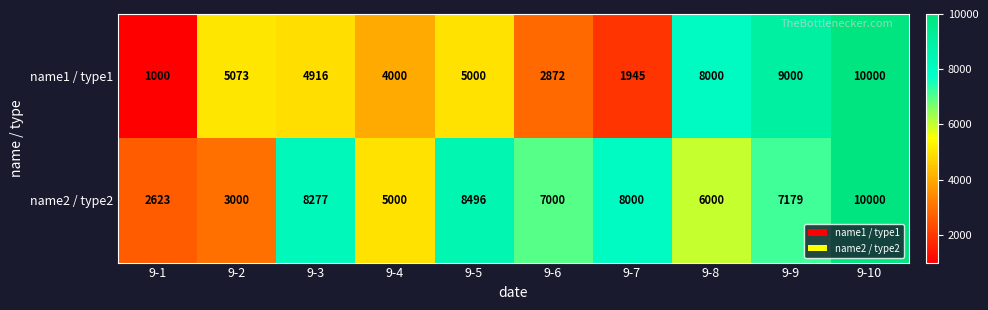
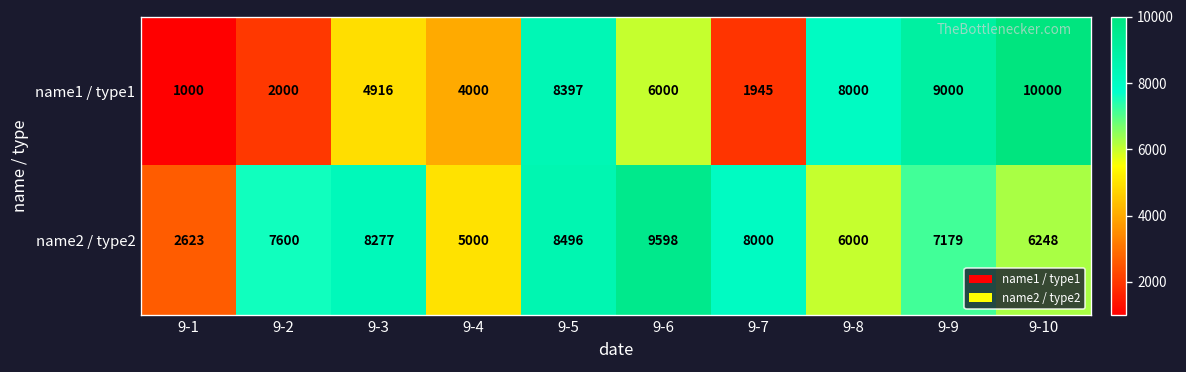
name1 / type1, 9-2: 5073 -> 2000
name1 / type1, 9-5: 5000 -> 8397
name1 / type1, 9-6: 2872 -> 6000
name2 / type2, 9-2: 3000 -> 7600
name2 / type2, 9-6: 7000 -> 9598
name2 / type2, 9-10: 10000 -> 6248
